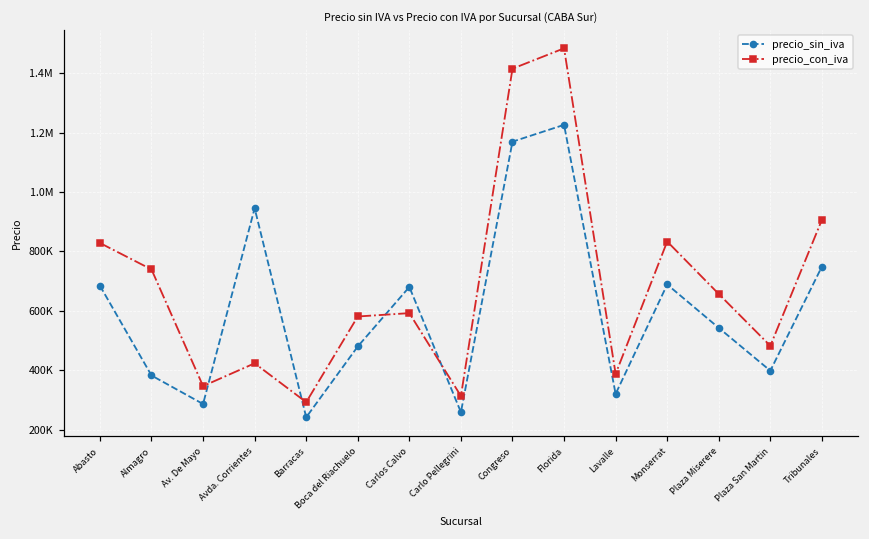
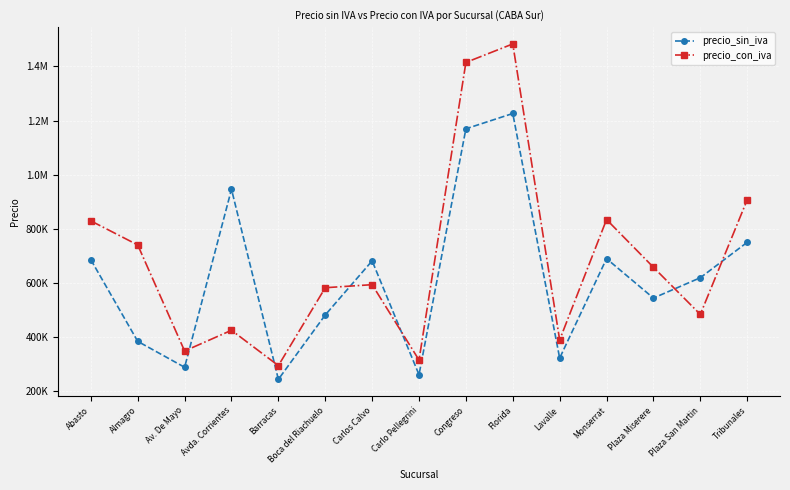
precio_sin_iva, Plaza San Martin: 400000 -> 620000
